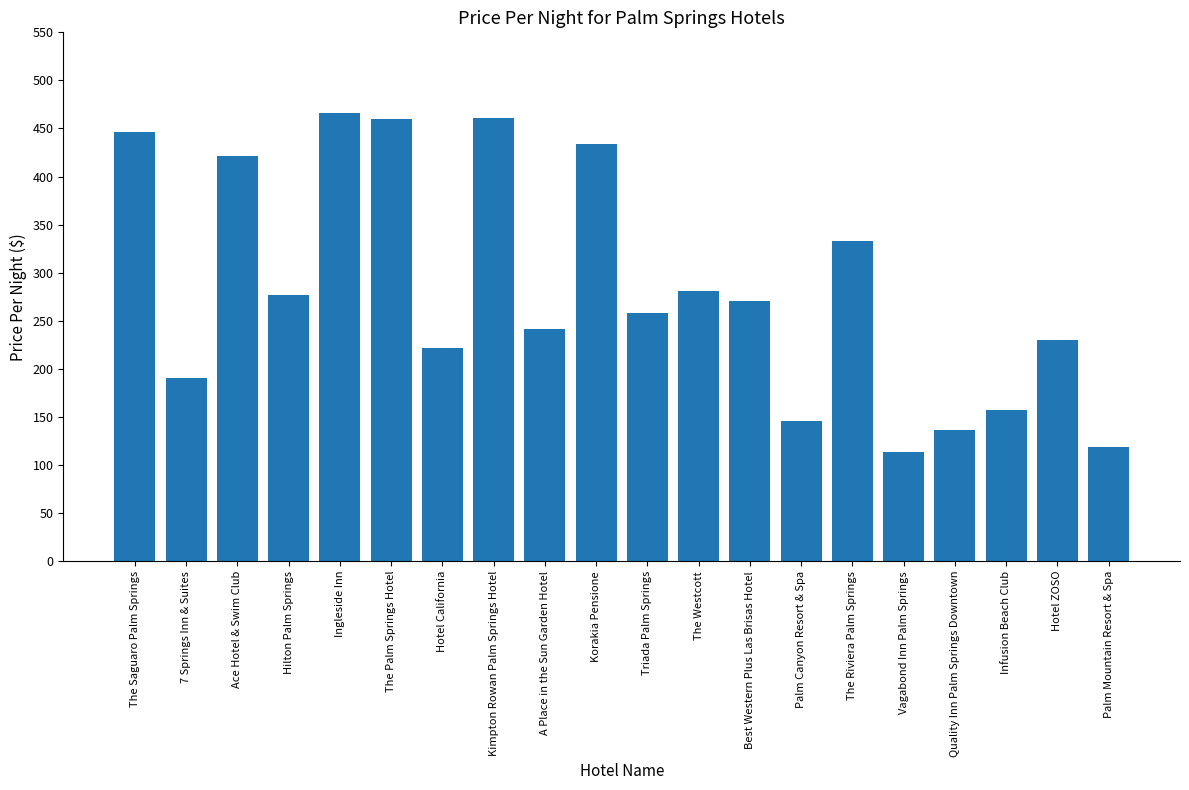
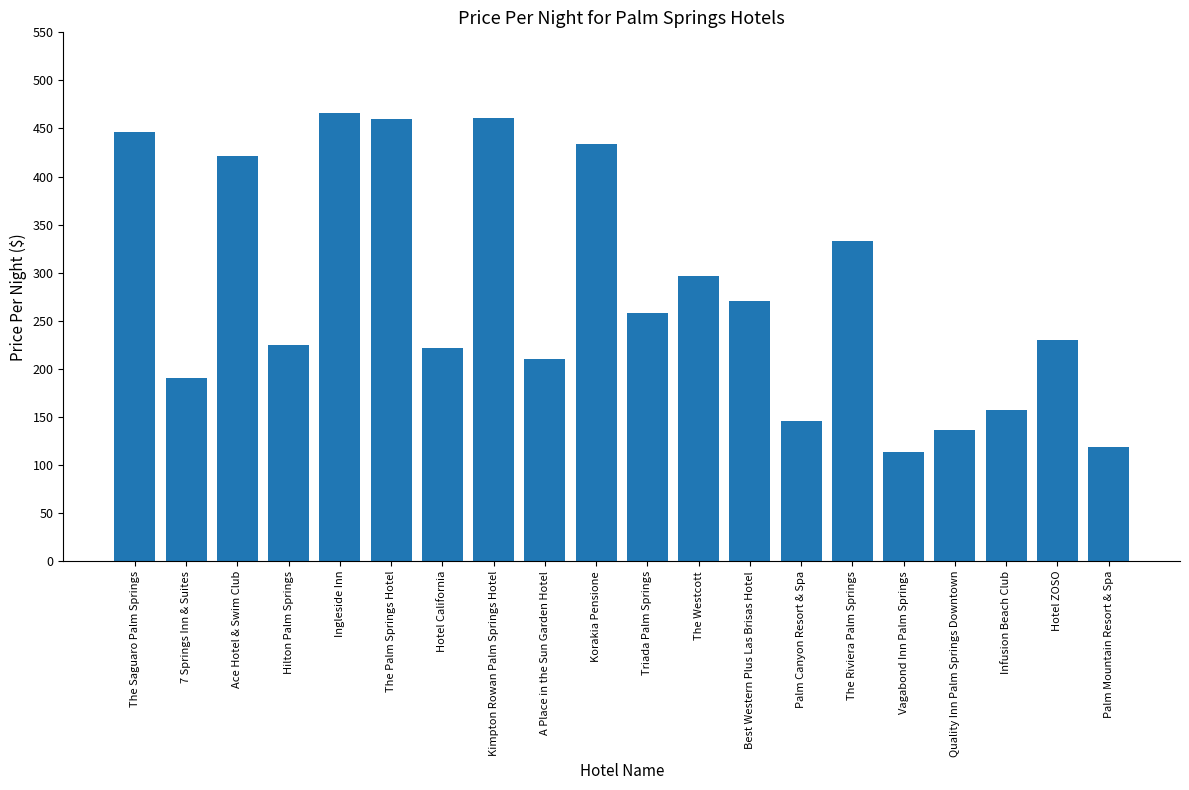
Hilton Palm Springs: 280 -> 230
A Place in the Sun Garden Hotel: 240 -> 210
The Westcott: 280 -> 300
